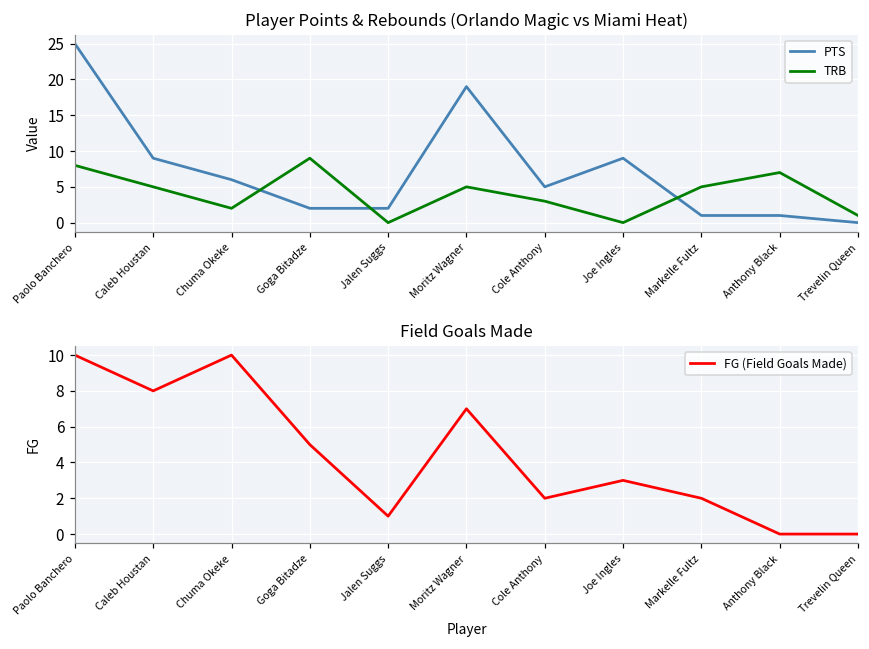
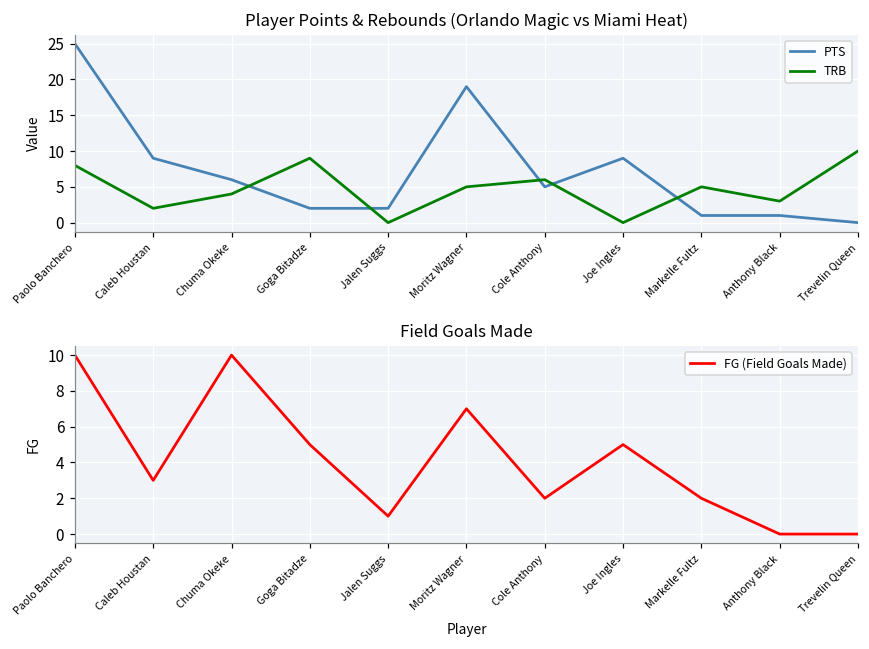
Player Points & Rebounds (Orlando Magic vs Miami Heat), TRB, Caleb Houstan: 5 -> 2
Player Points & Rebounds (Orlando Magic vs Miami Heat), TRB, Chuma Okeke: 2 -> 4
Player Points & Rebounds (Orlando Magic vs Miami Heat), TRB, Cole Anthony: 3 -> 6
Player Points & Rebounds (Orlando Magic vs Miami Heat), TRB, Anthony Black: 7 -> 3
Player Points & Rebounds (Orlando Magic vs Miami Heat), TRB, Trevelin Queen: 1 -> 10
Field Goals Made, Caleb Houstan: 8 -> 3
Field Goals Made, Joe Ingles: 3 -> 5
